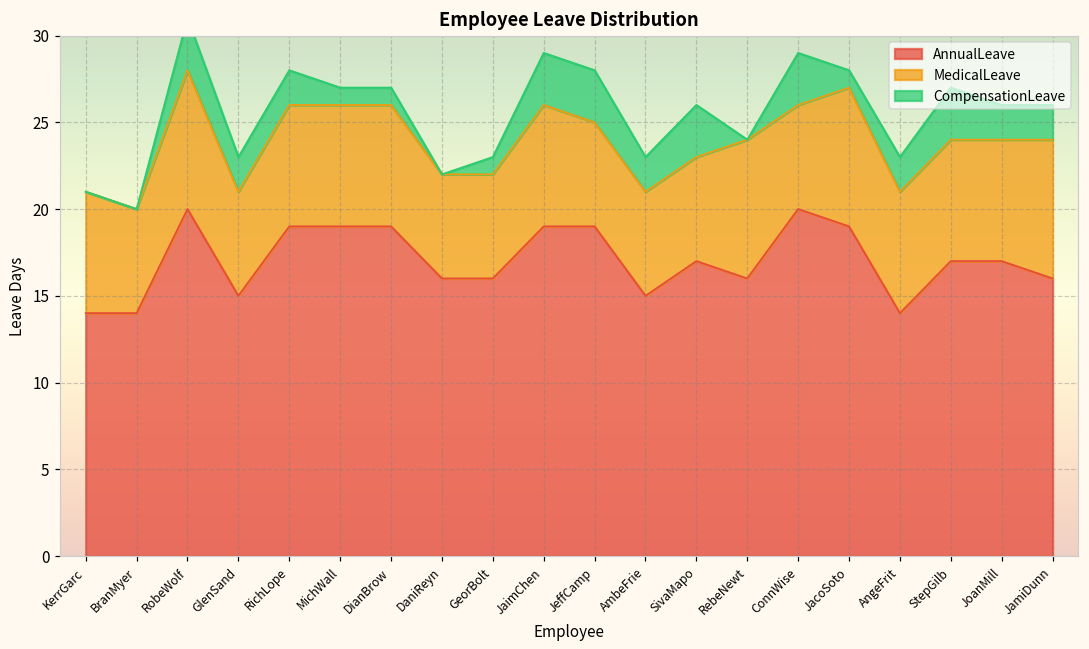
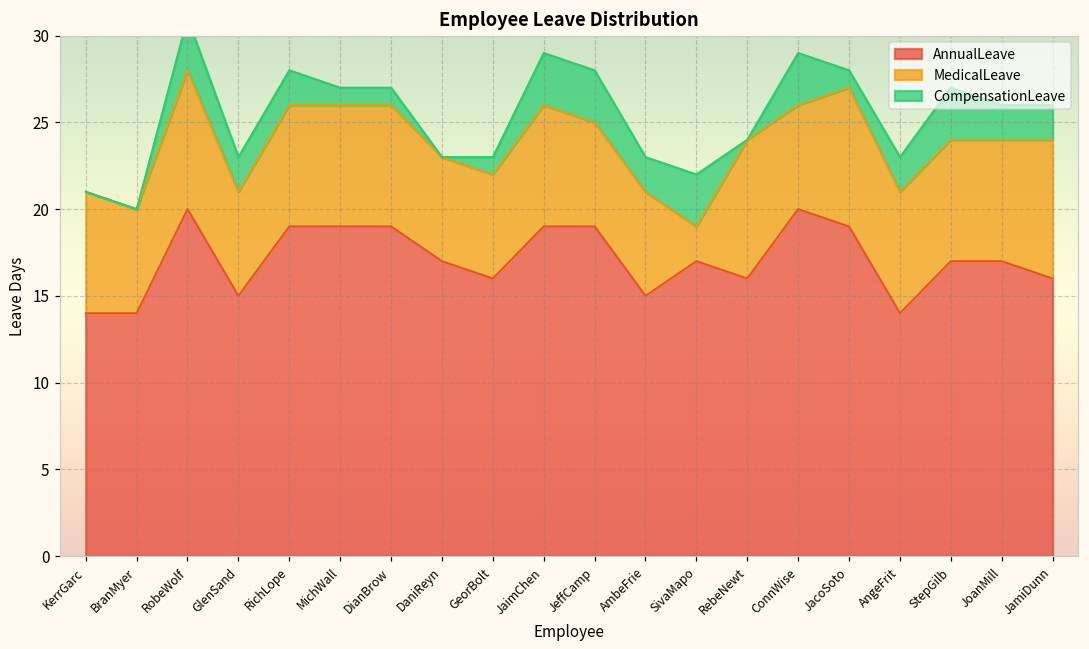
AnnualLeave, DaniReyn: 16 -> 17
MedicalLeave, SivaMapo: 6 -> 2
